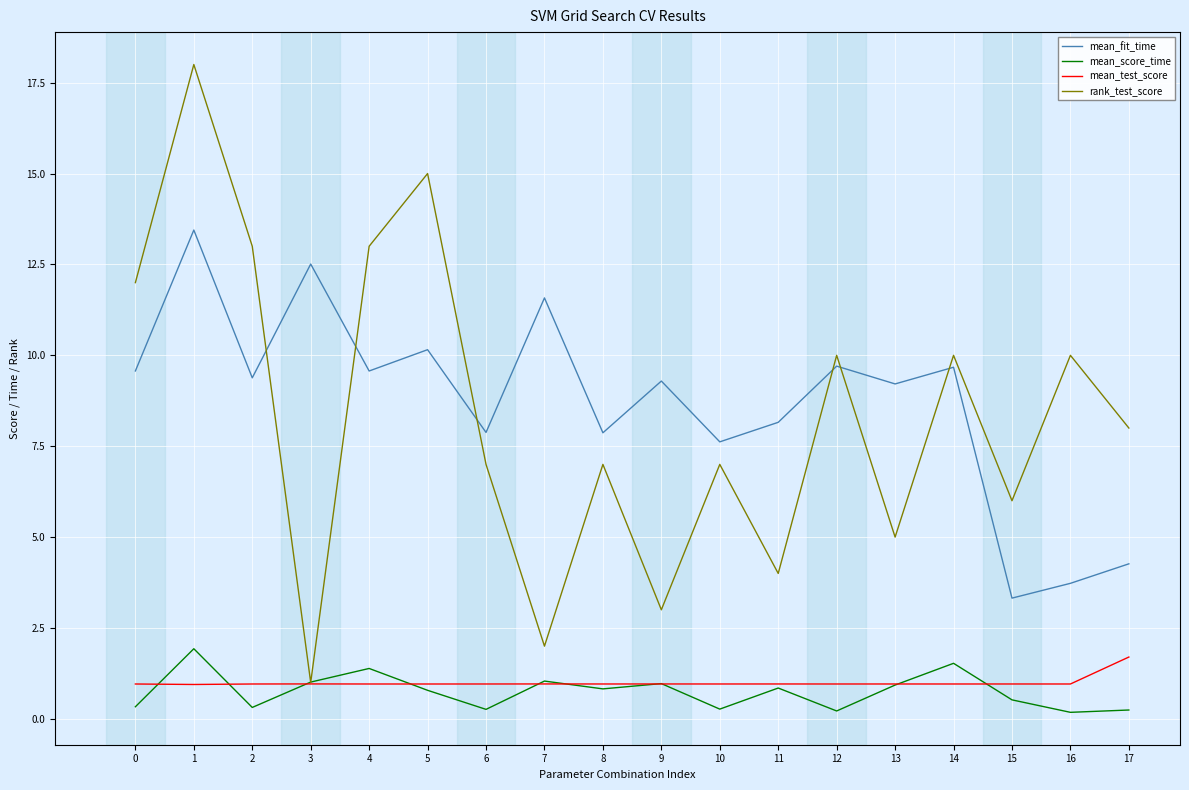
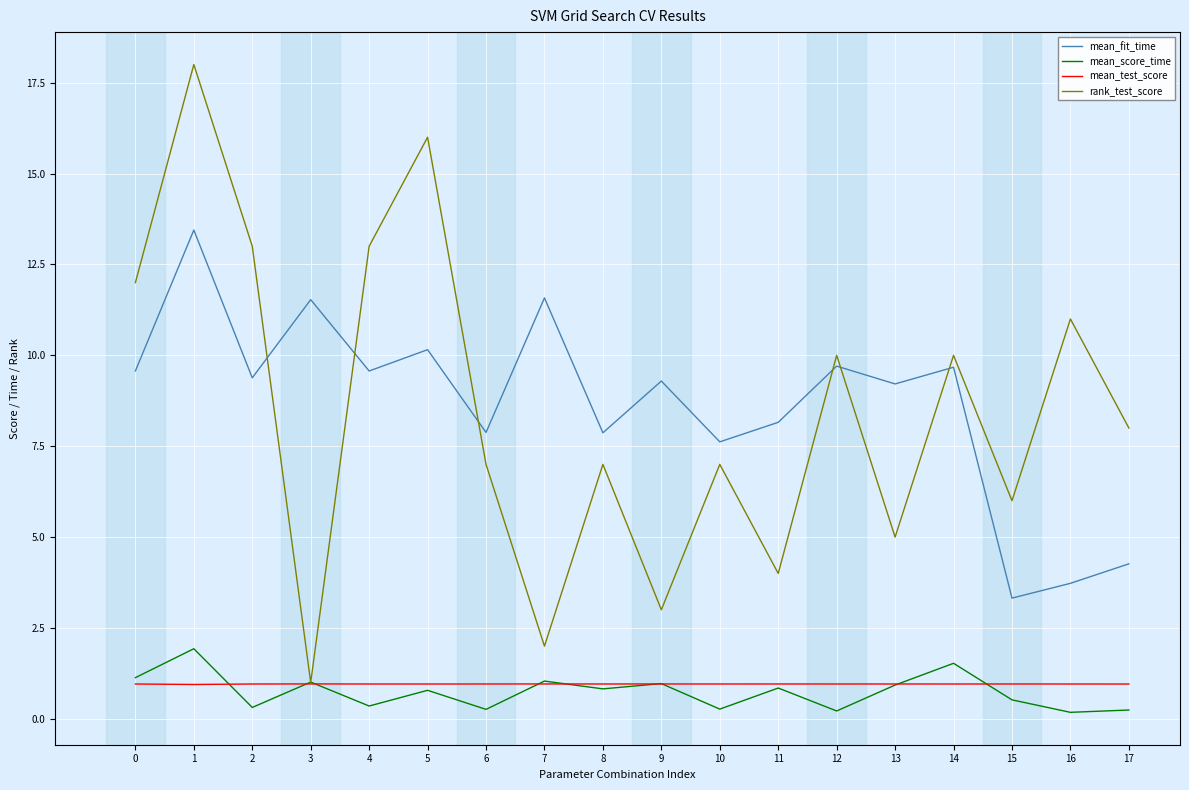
mean_score_time, 0: 0.3 -> 1.1
mean_fit_time, 3: 12.5 -> 11.5
mean_score_time, 4: 1.4 -> 0.4
rank_test_score, 5: 15 -> 16
rank_test_score, 16: 10 -> 11
mean_test_score, 17: 1.7 -> 1.0
